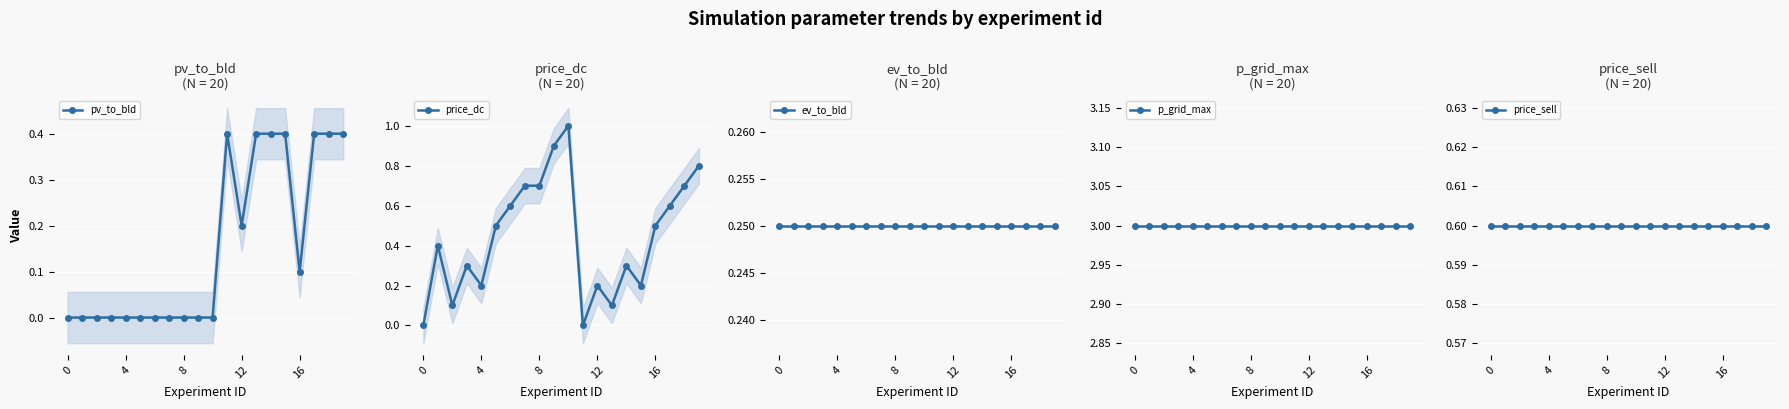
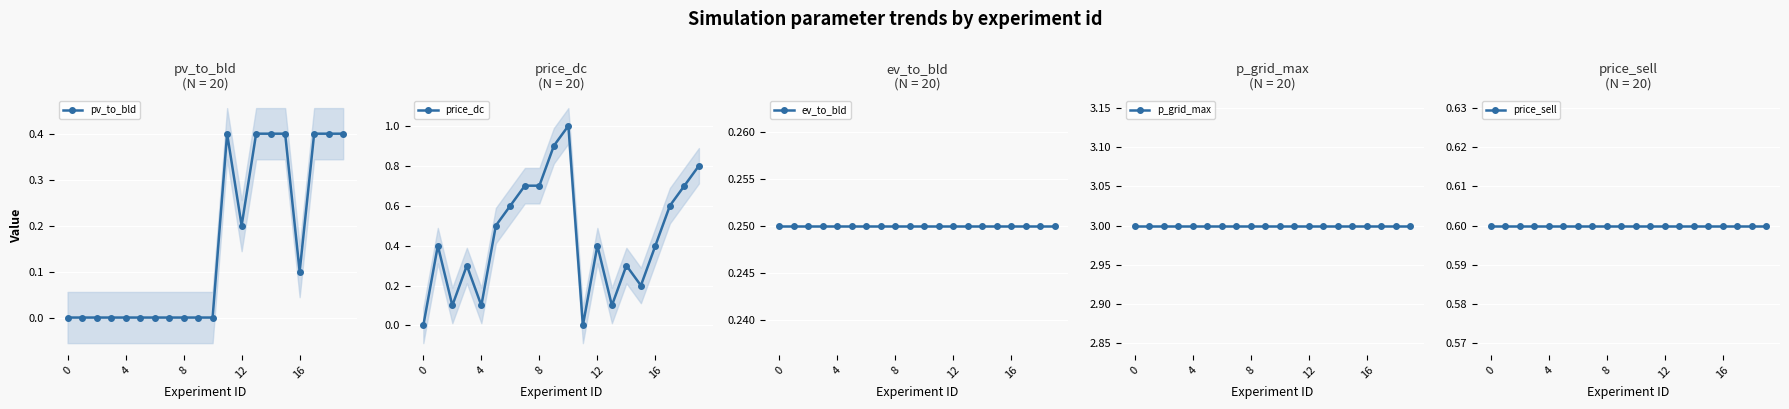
price_dc (N = 20), price_dc, 4: 0.2 -> 0.1
price_dc (N = 20), price_dc, 12: 0.2 -> 0.4
price_dc (N = 20), price_dc, 16: 0.5 -> 0.4
